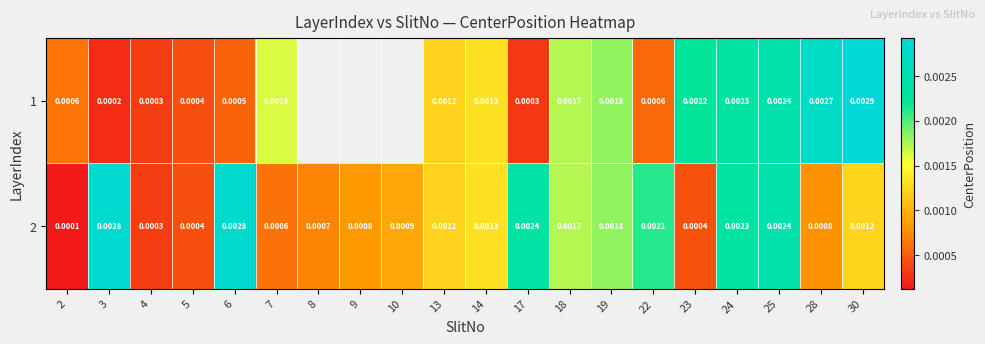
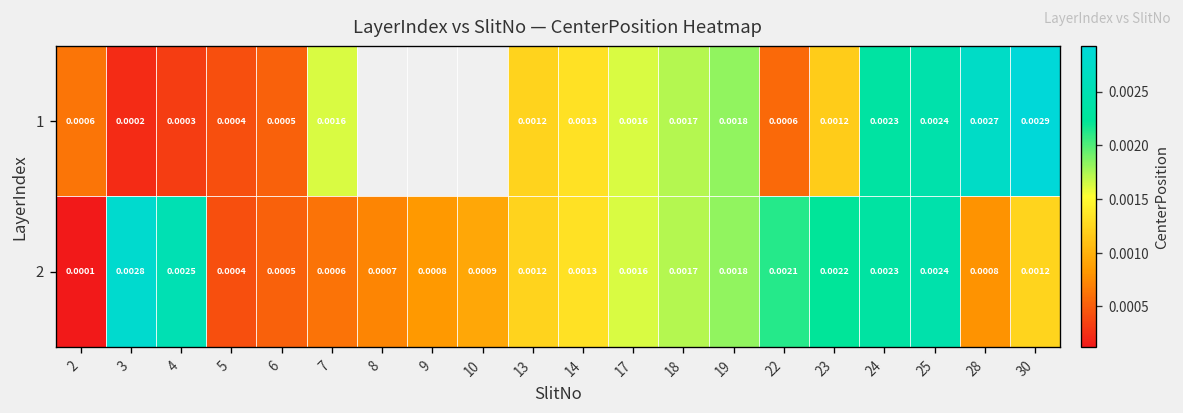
1, 17: 0.0003 -> 0.0016
1, 23: 0.0022 -> 0.0012
2, 4: 0.0003 -> 0.0025
2, 6: 0.0028 -> 0.0005
2, 17: 0.0024 -> 0.0016
2, 23: 0.0004 -> 0.0022
